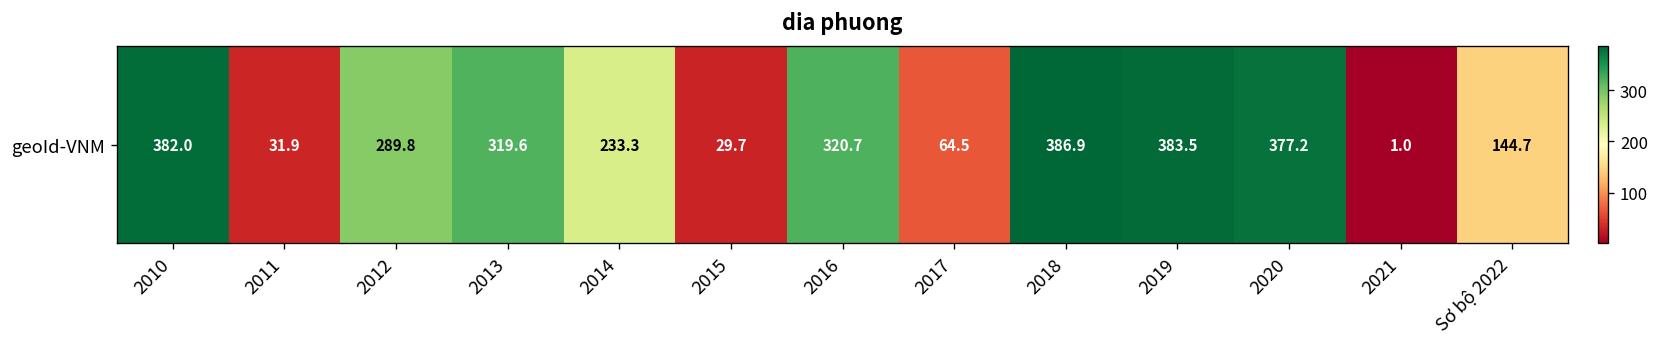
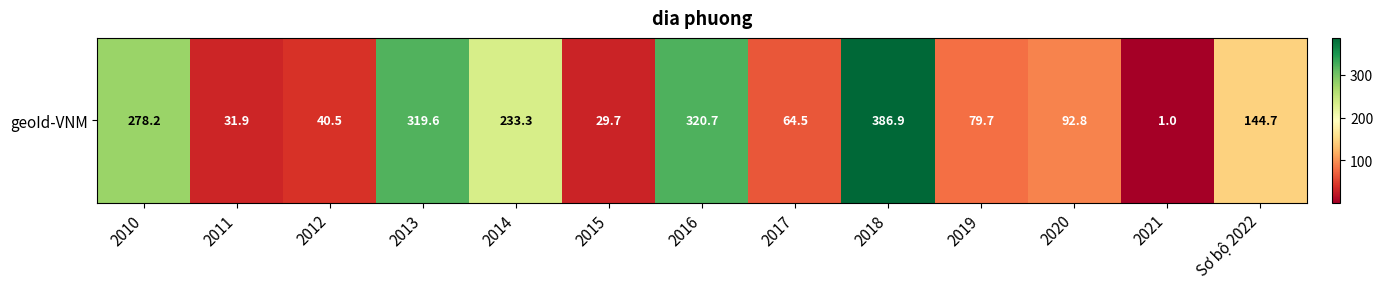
geoId-VNM, 2010: 382.0 -> 278.2
geoId-VNM, 2012: 289.8 -> 40.5
geoId-VNM, 2019: 383.5 -> 79.7
geoId-VNM, 2020: 377.2 -> 92.8
